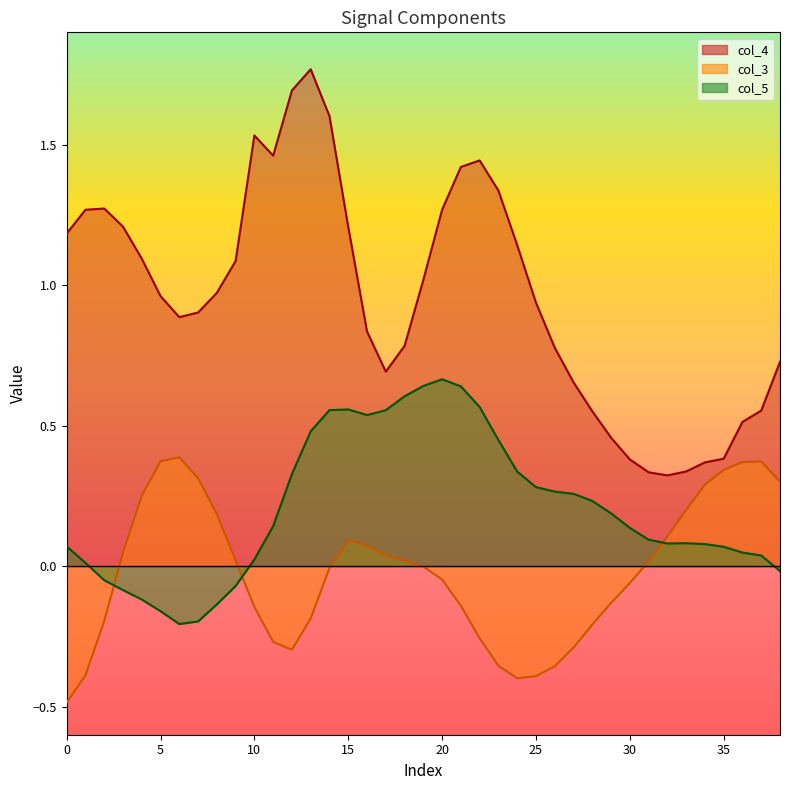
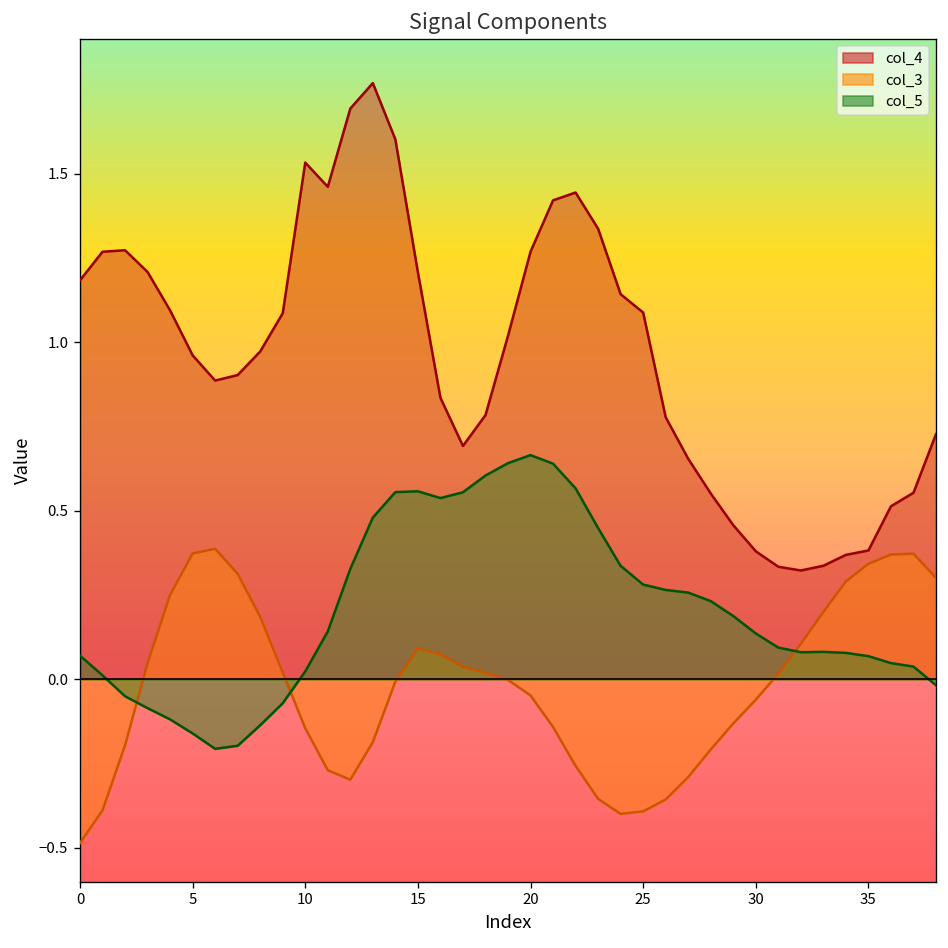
col_4, 25: 0.94 -> 1.09
